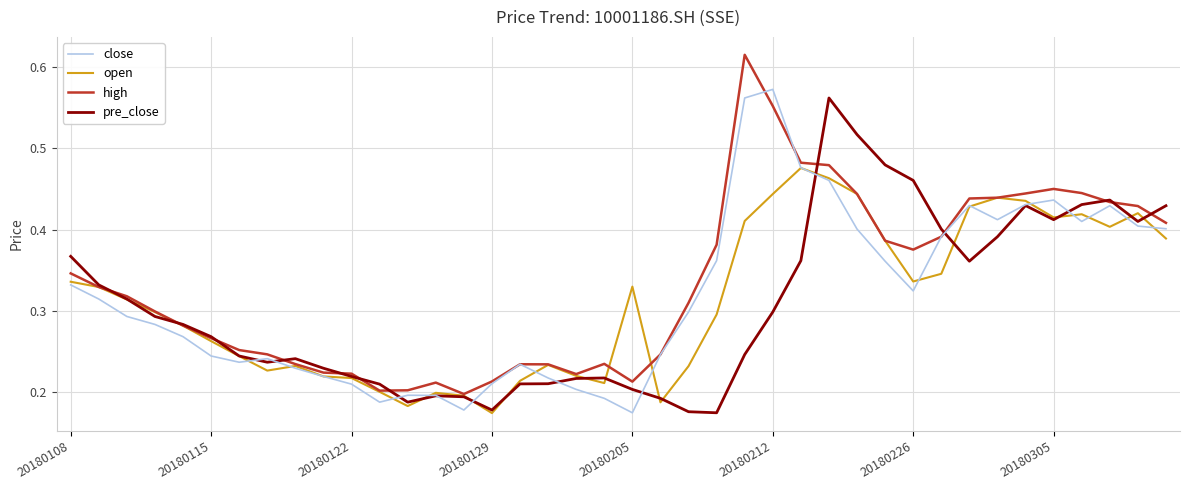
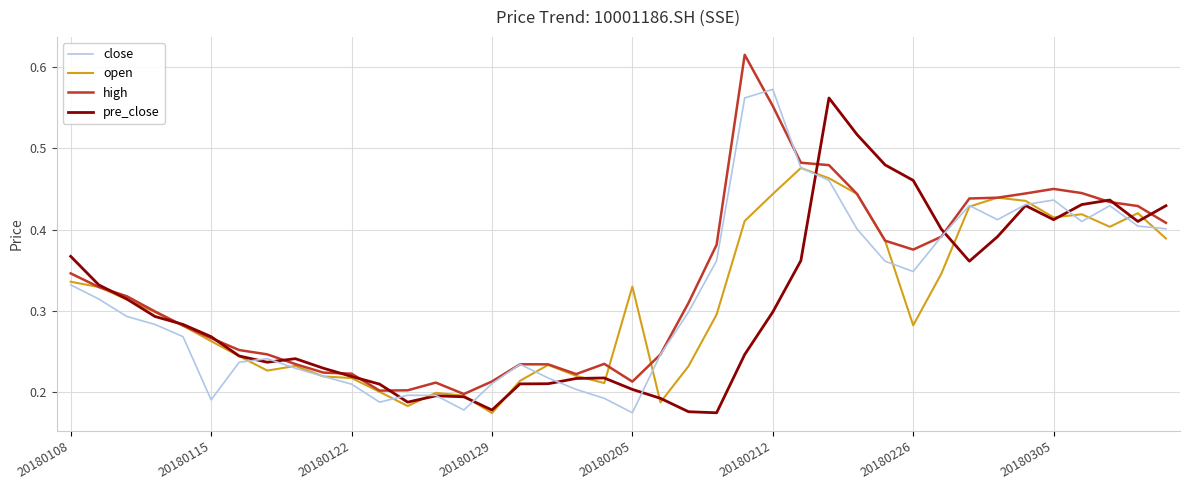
close, 20180115: 0.24 -> 0.19
close, 20180226: 0.32 -> 0.35
open, 20180226: 0.34 -> 0.28
